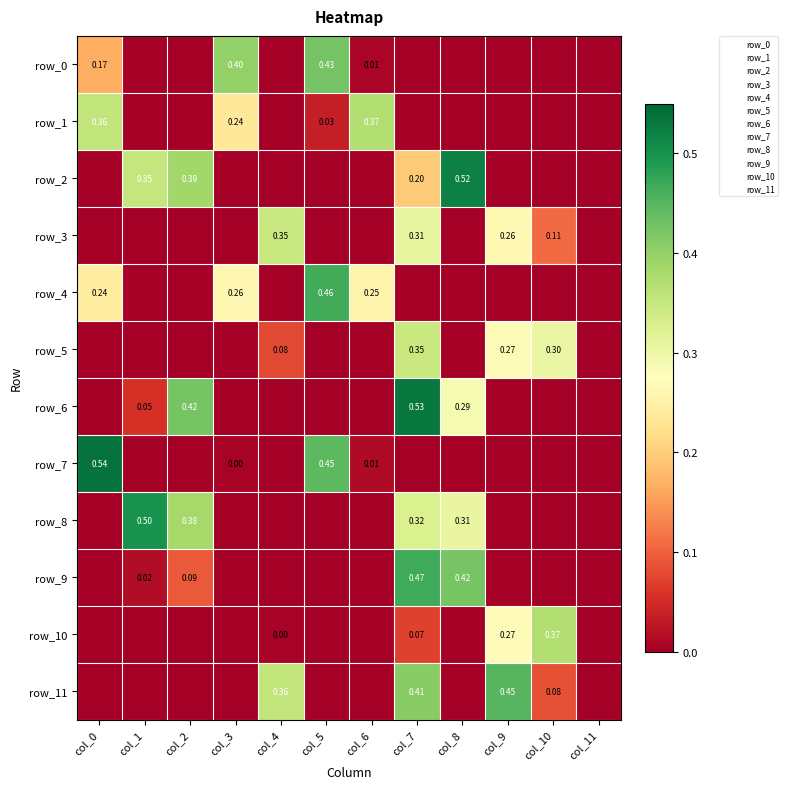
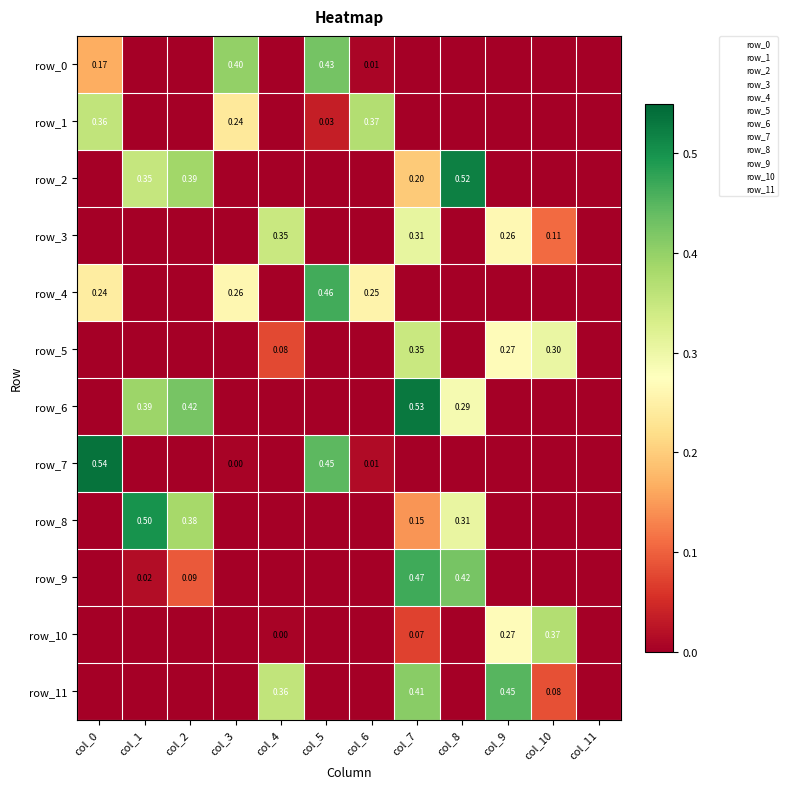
row_6, col_1: 0.05 -> 0.39
row_8, col_7: 0.32 -> 0.15
